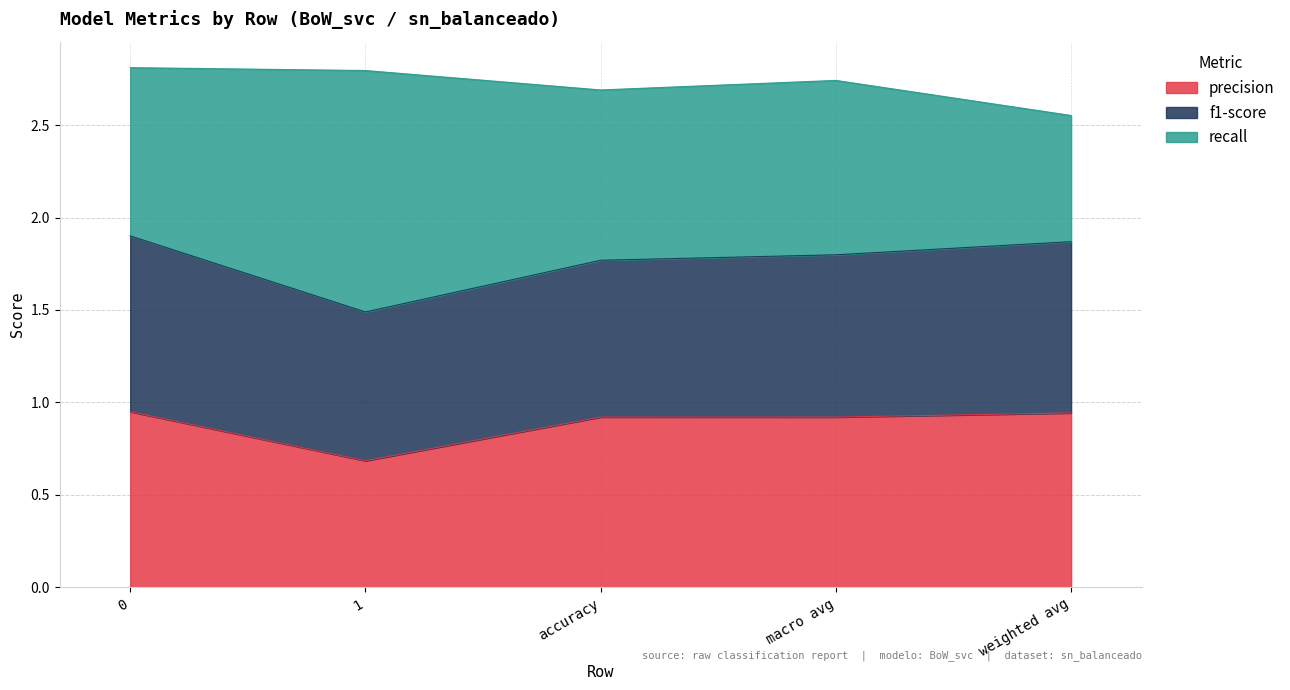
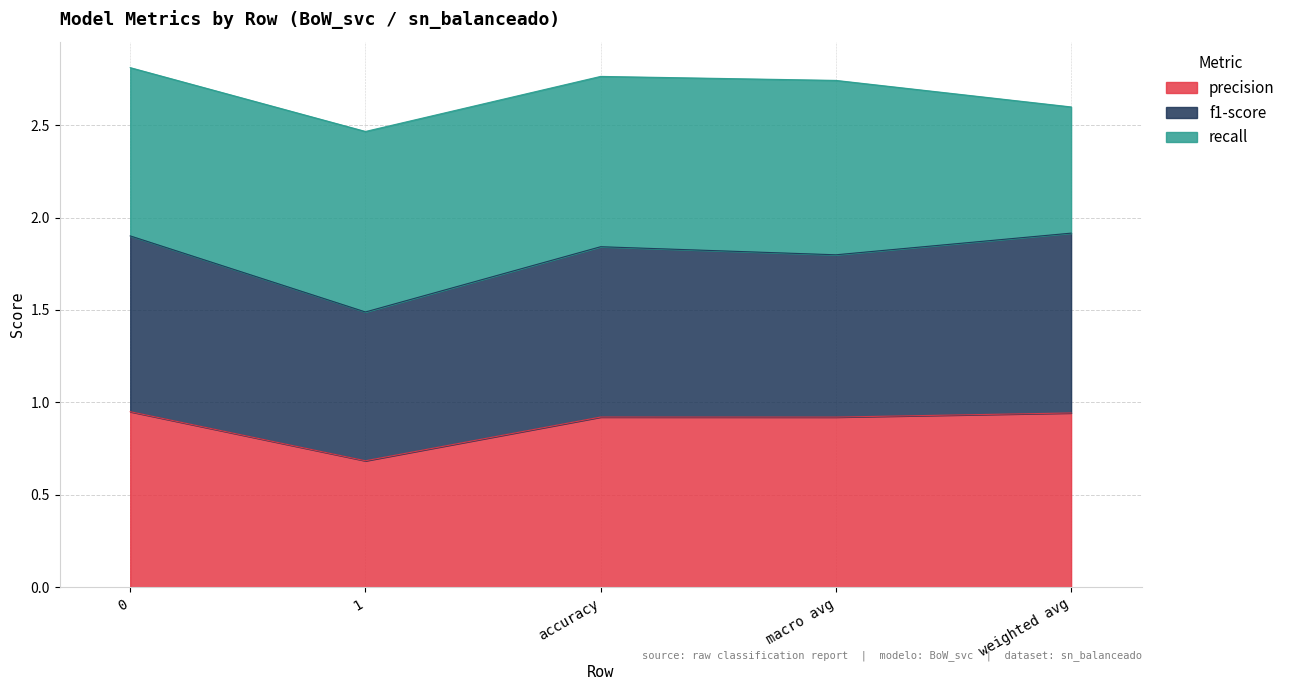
recall, 1: 1.31 -> 0.98
f1-score, accuracy: 0.85 -> 0.92
f1-score, weighted avg: 0.93 -> 0.97
